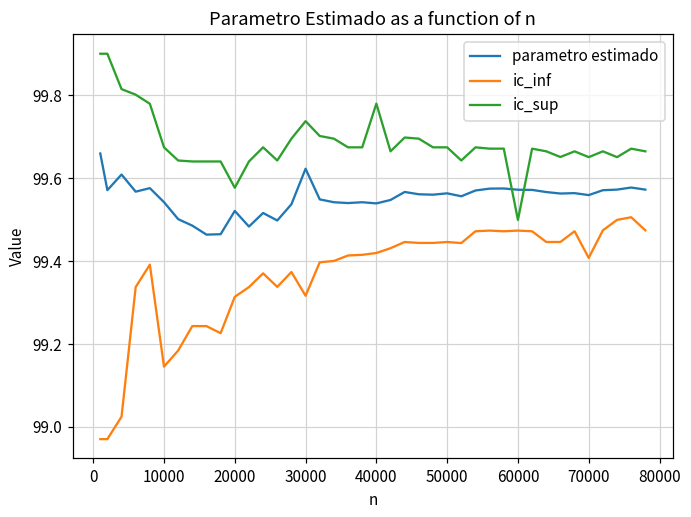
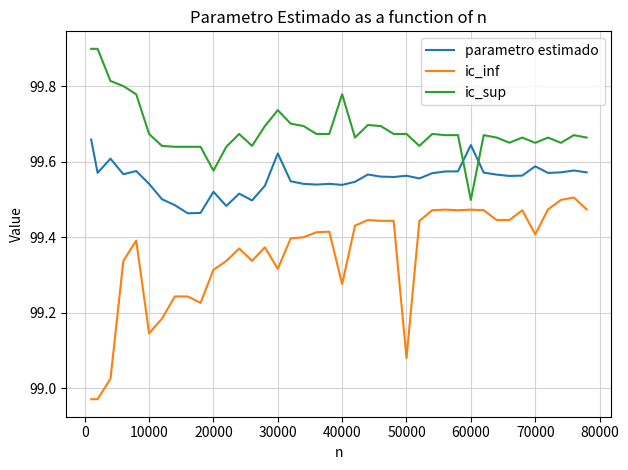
ic_inf, 40000: 99.42 -> 99.28
ic_inf, 50000: 99.45 -> 99.08
parametro estimado, 60000: 99.57 -> 99.64
parametro estimado, 70000: 99.56 -> 99.59
